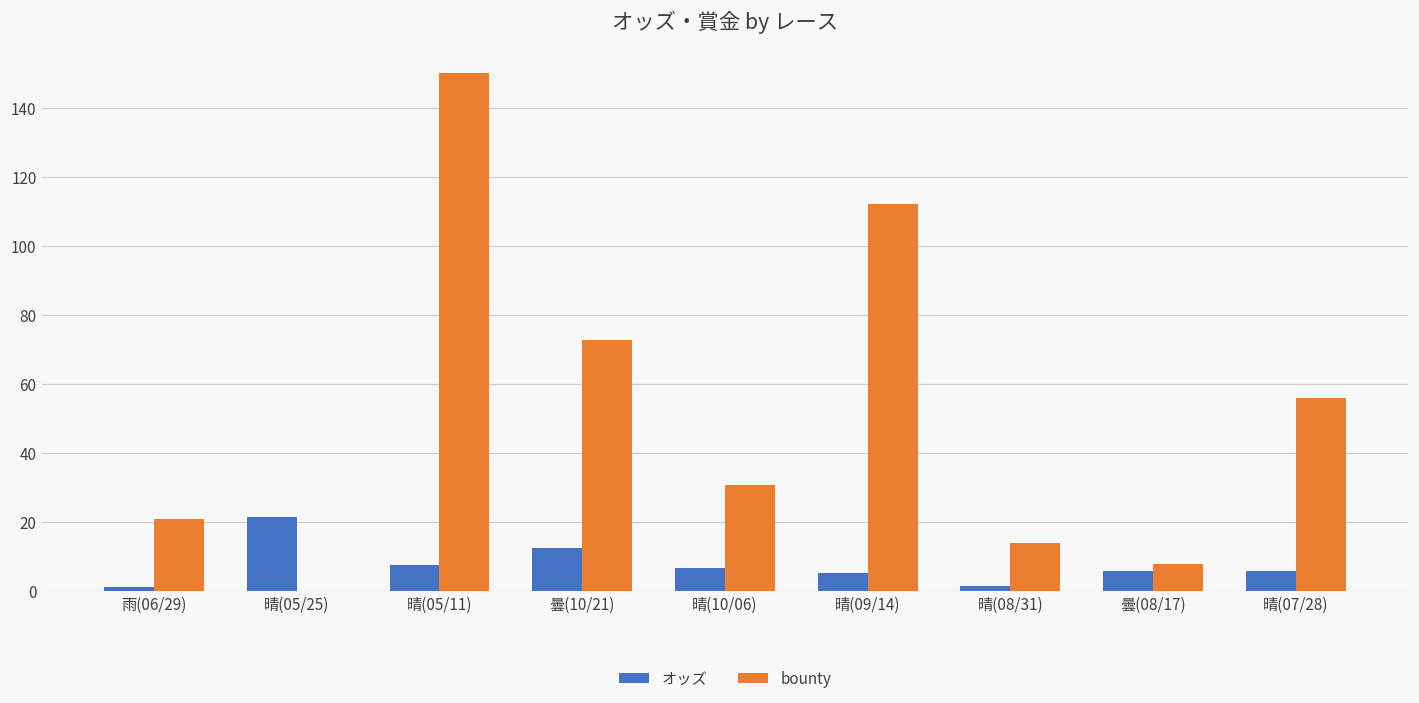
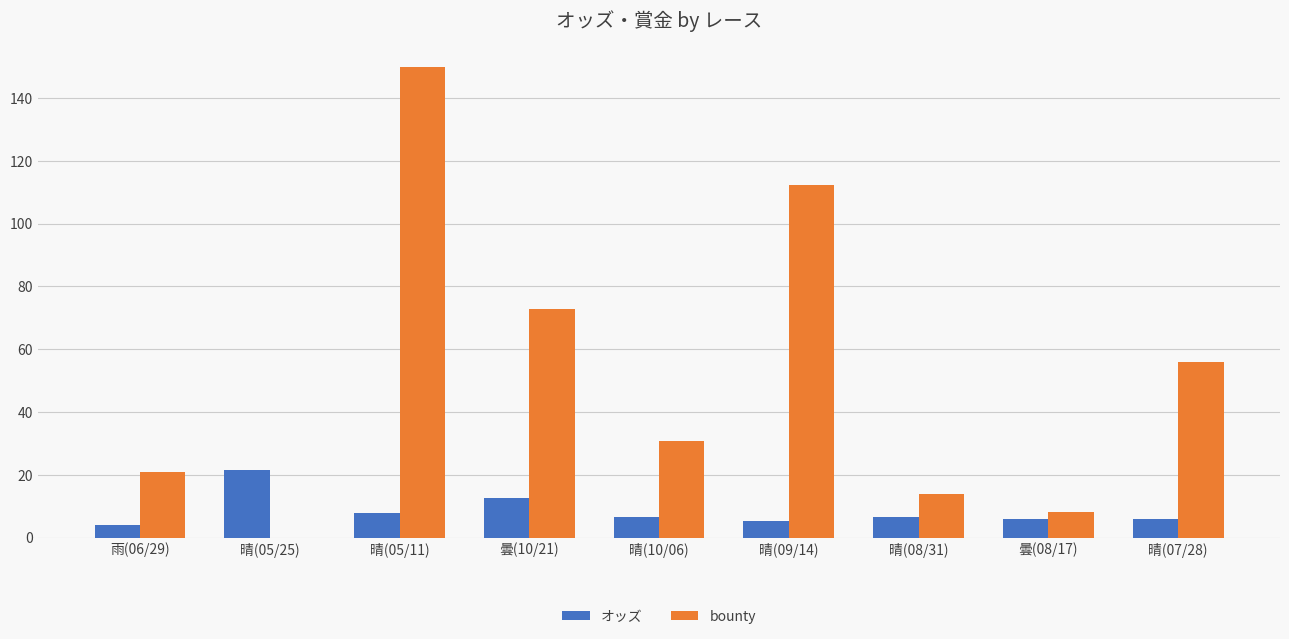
オッズ, 雨(06/29): 1 -> 4
オッズ, 晴(08/31): 2 -> 7
